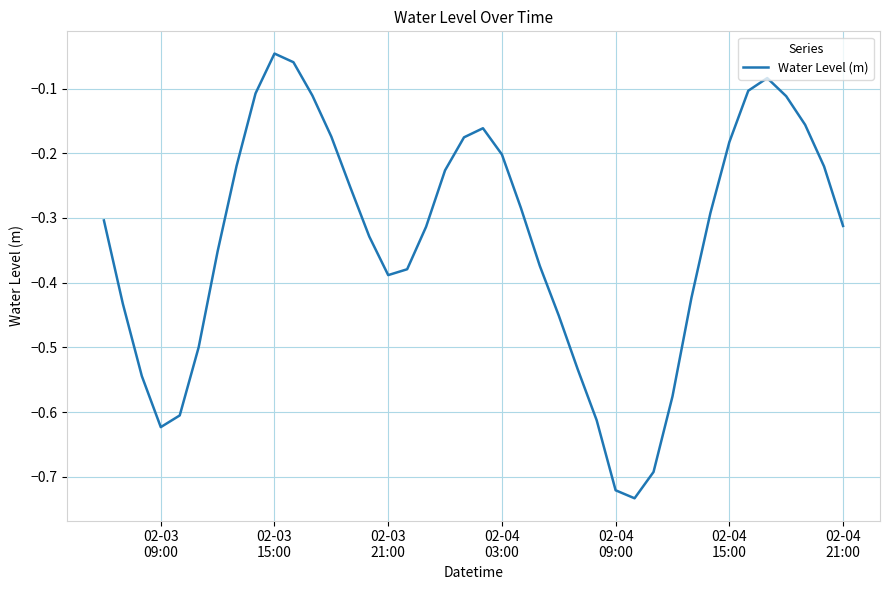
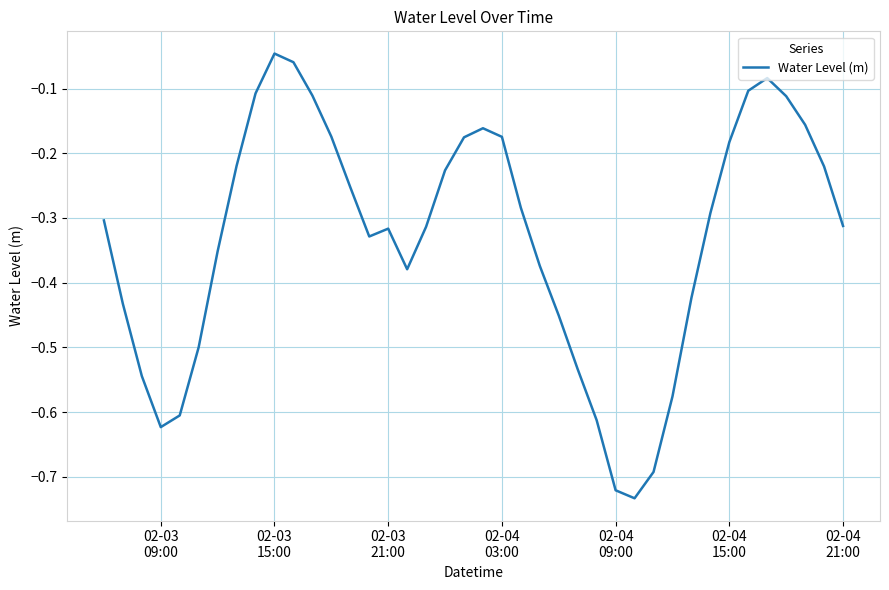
02-03 21:00: -0.39 -> -0.32
02-04 03:00: -0.20 -> -0.17
